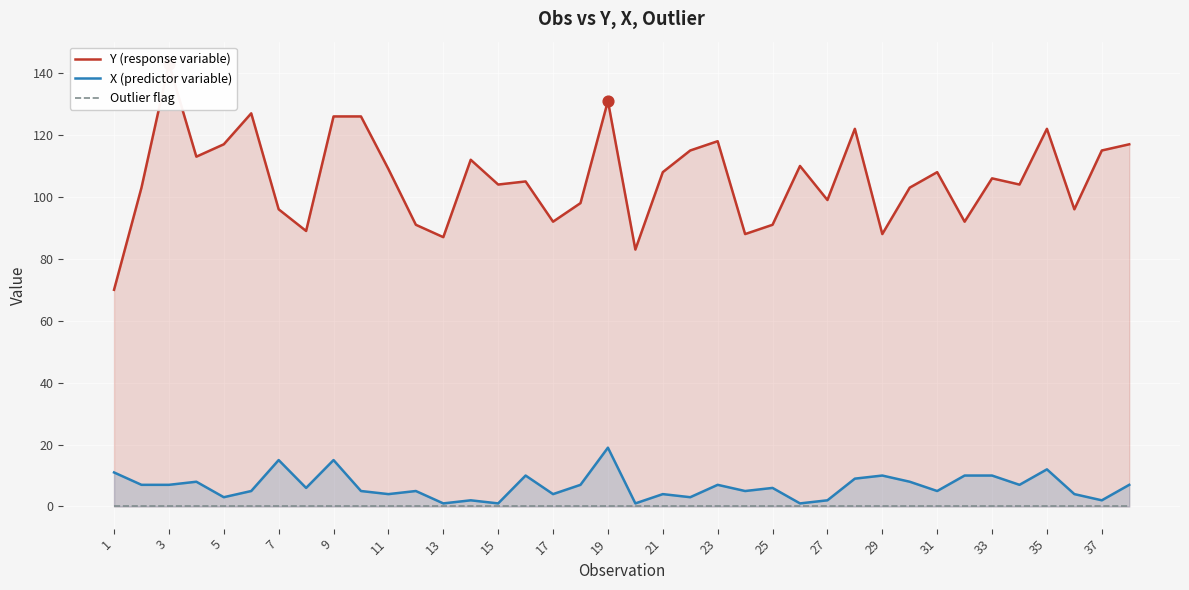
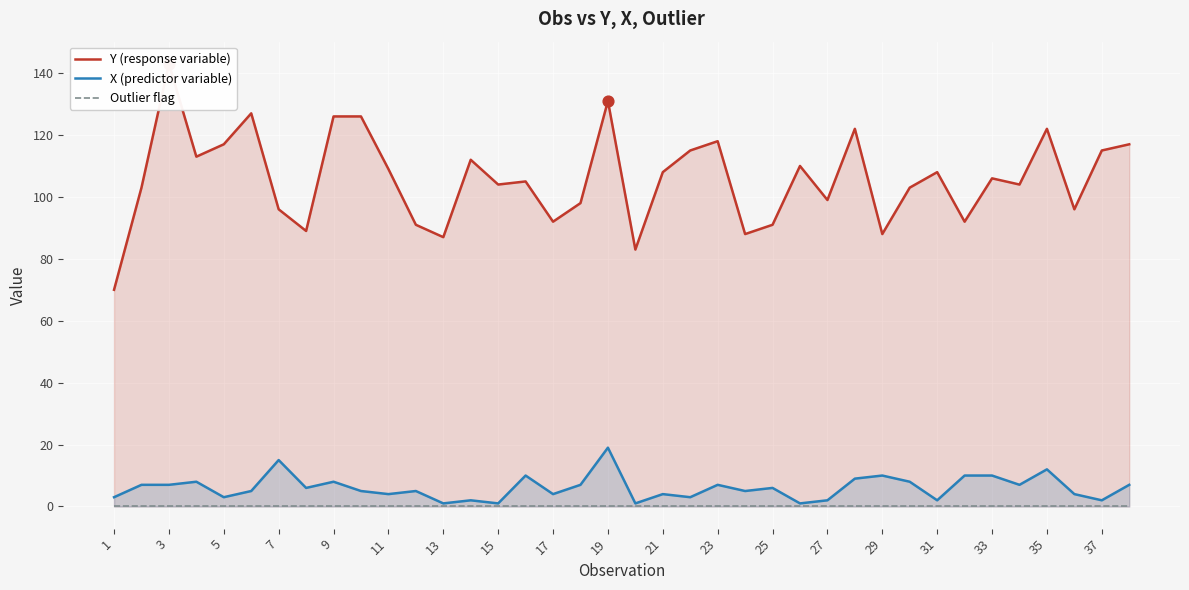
X (predictor variable), 1: 11 -> 3
X (predictor variable), 9: 15 -> 8
X (predictor variable), 31: 5 -> 2
